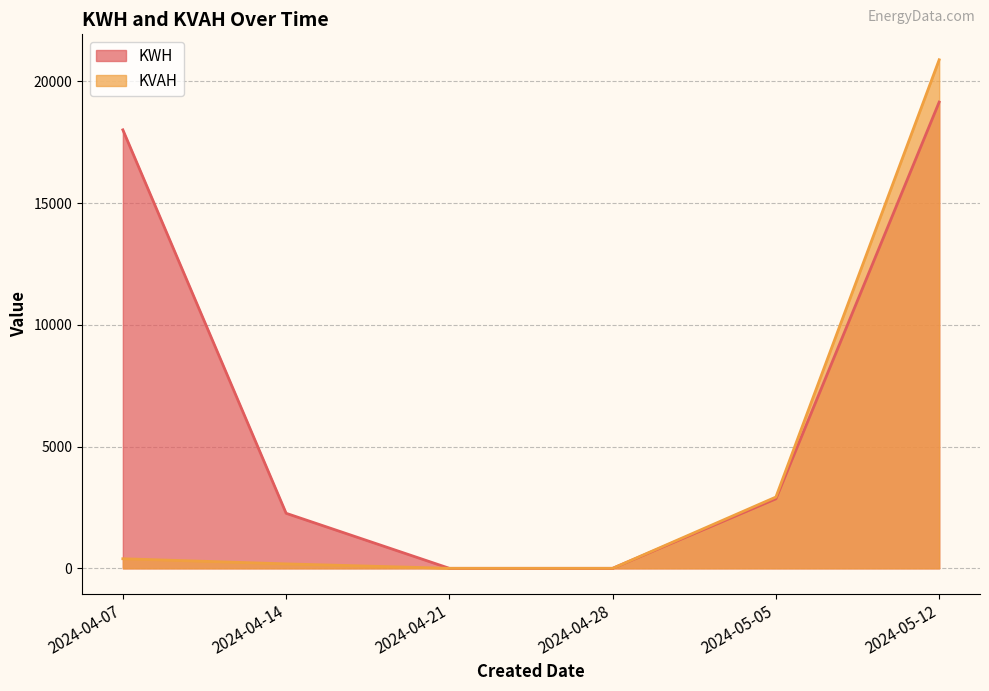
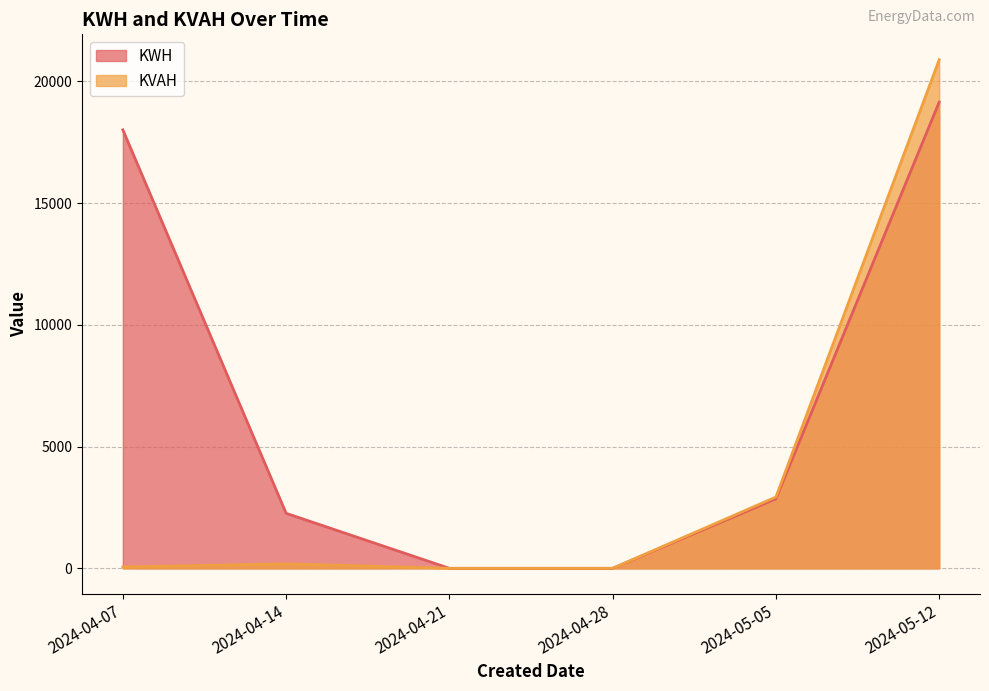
KVAH, 2024-04-07: 400 -> 100
